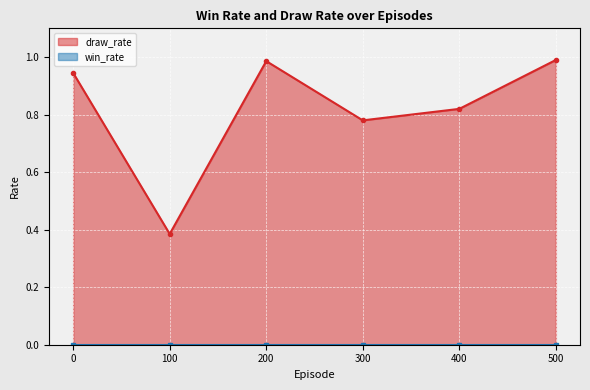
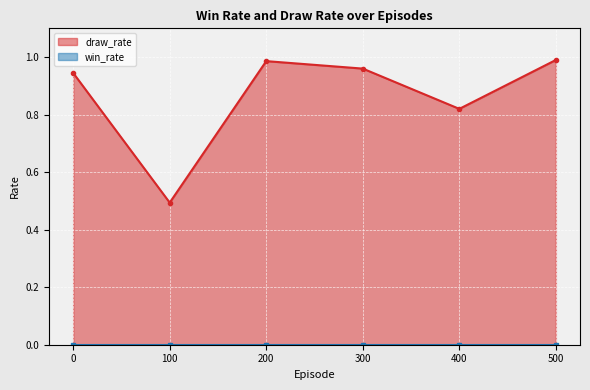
draw_rate, 100: 0.39 -> 0.49
draw_rate, 300: 0.78 -> 0.96
